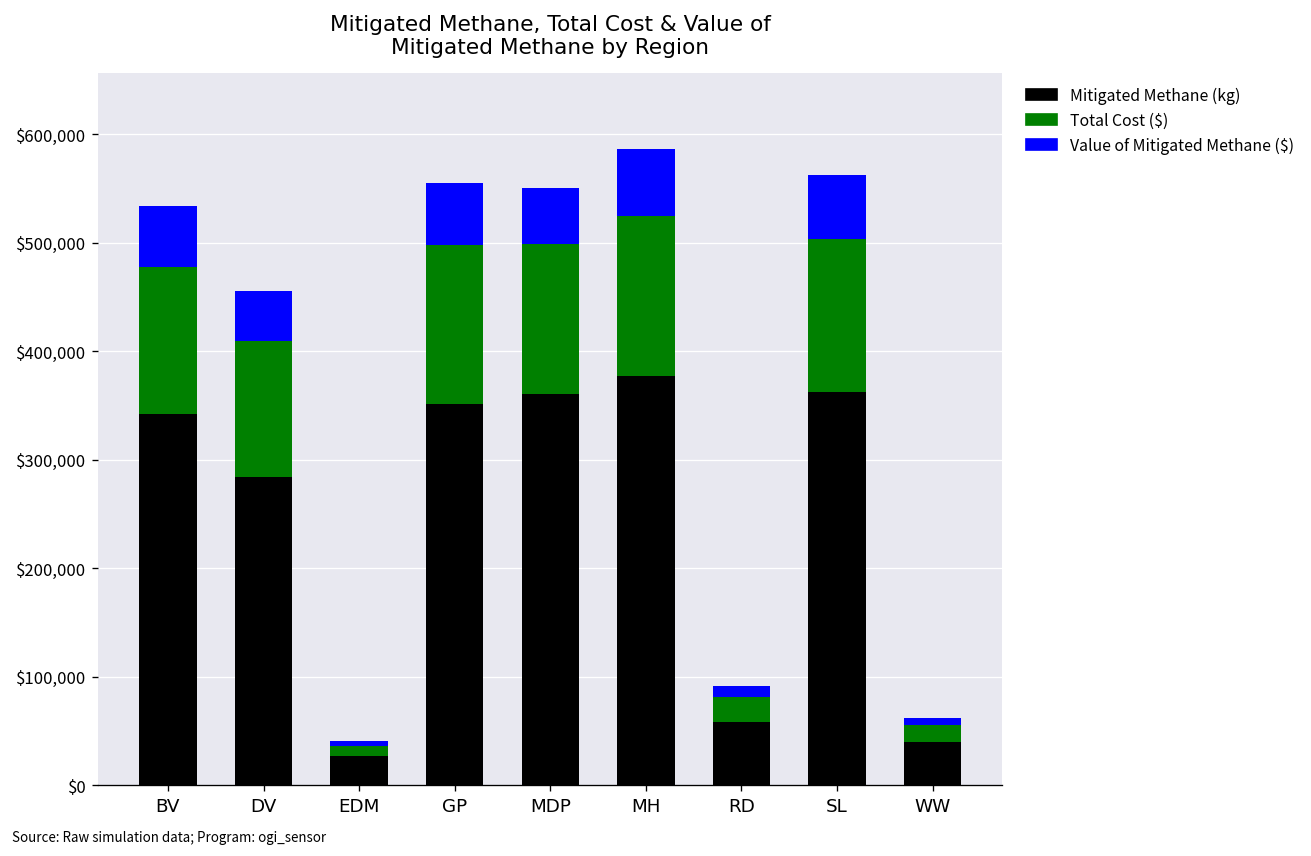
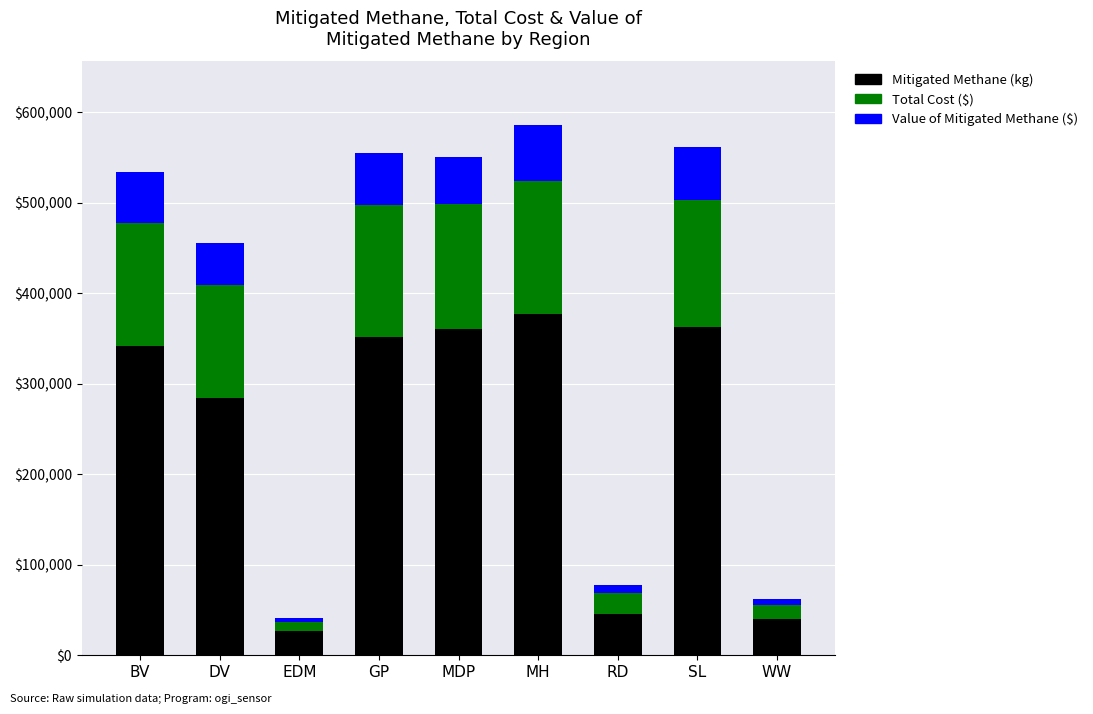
Mitigated Methane (kg), RD: $60,000 -> $50,000
